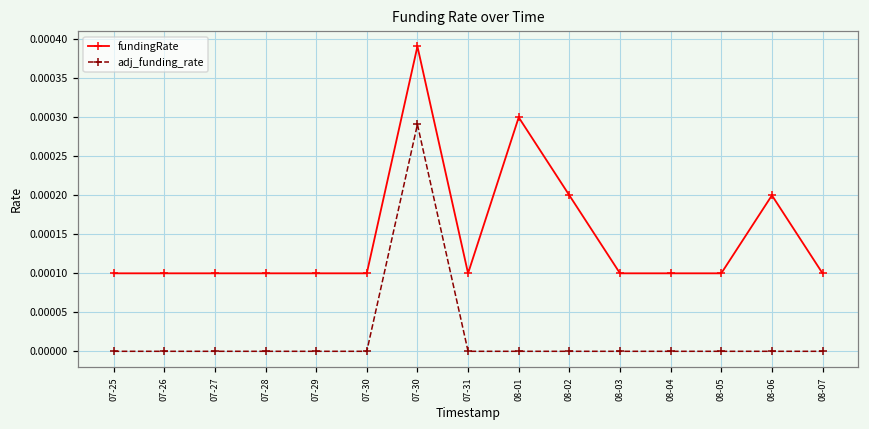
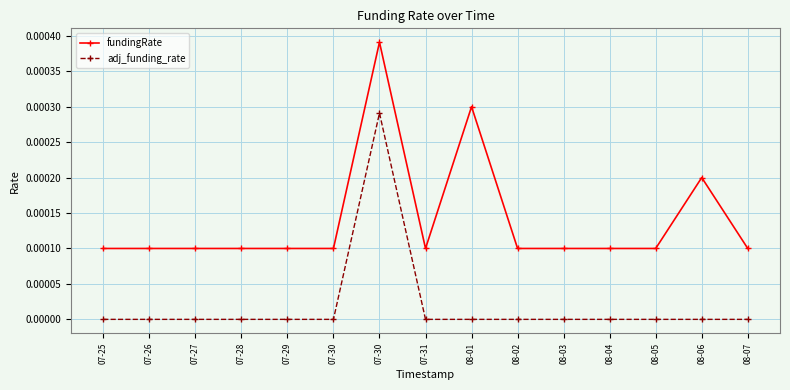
fundingRate, 08-02: 0.0002 -> 0.0001
